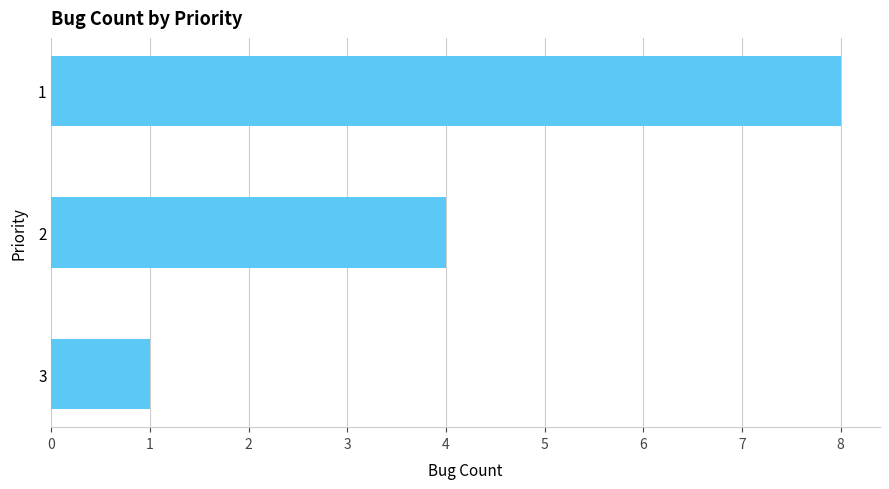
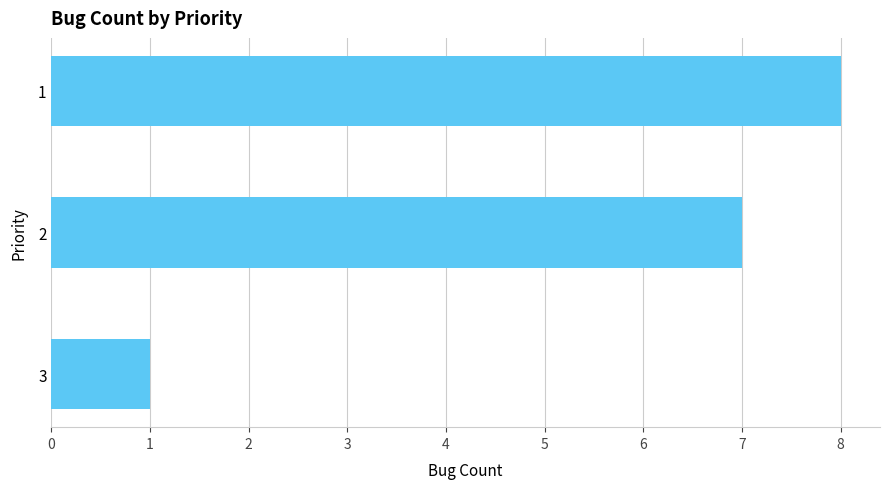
2: 4 -> 7
